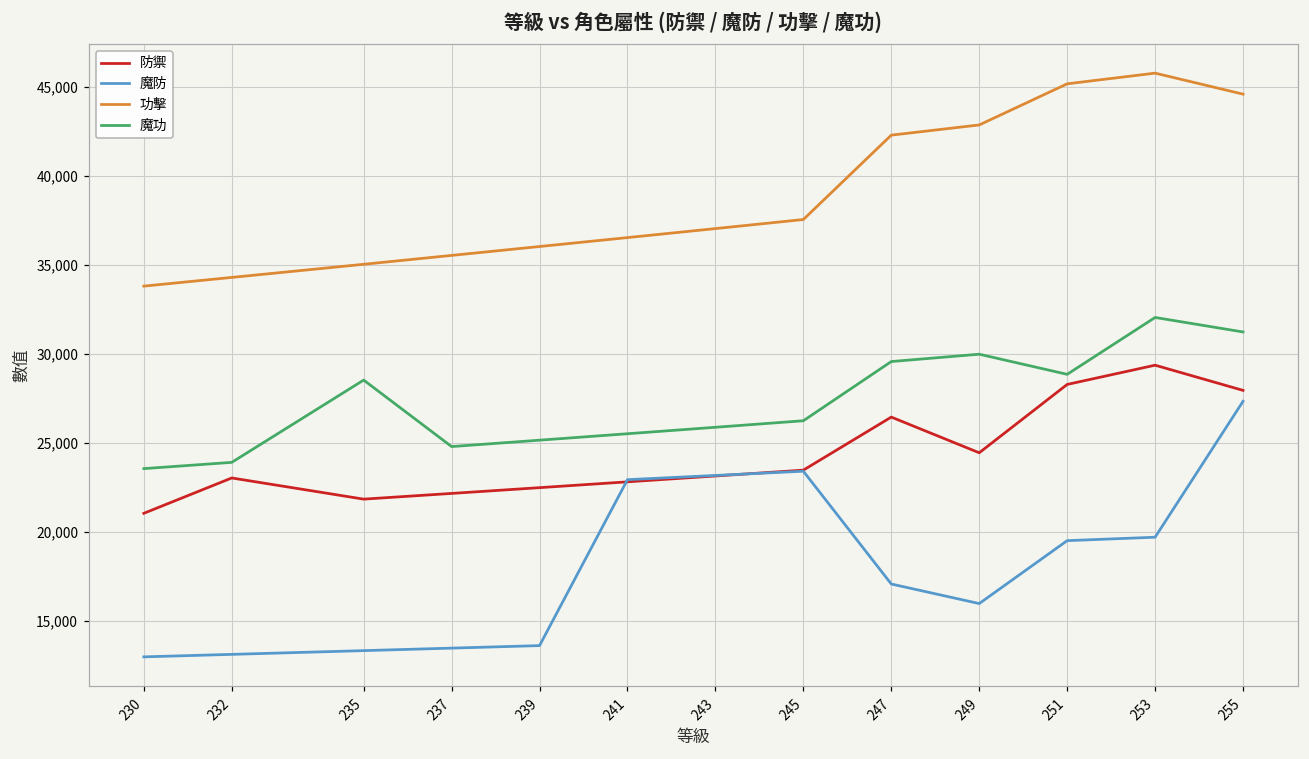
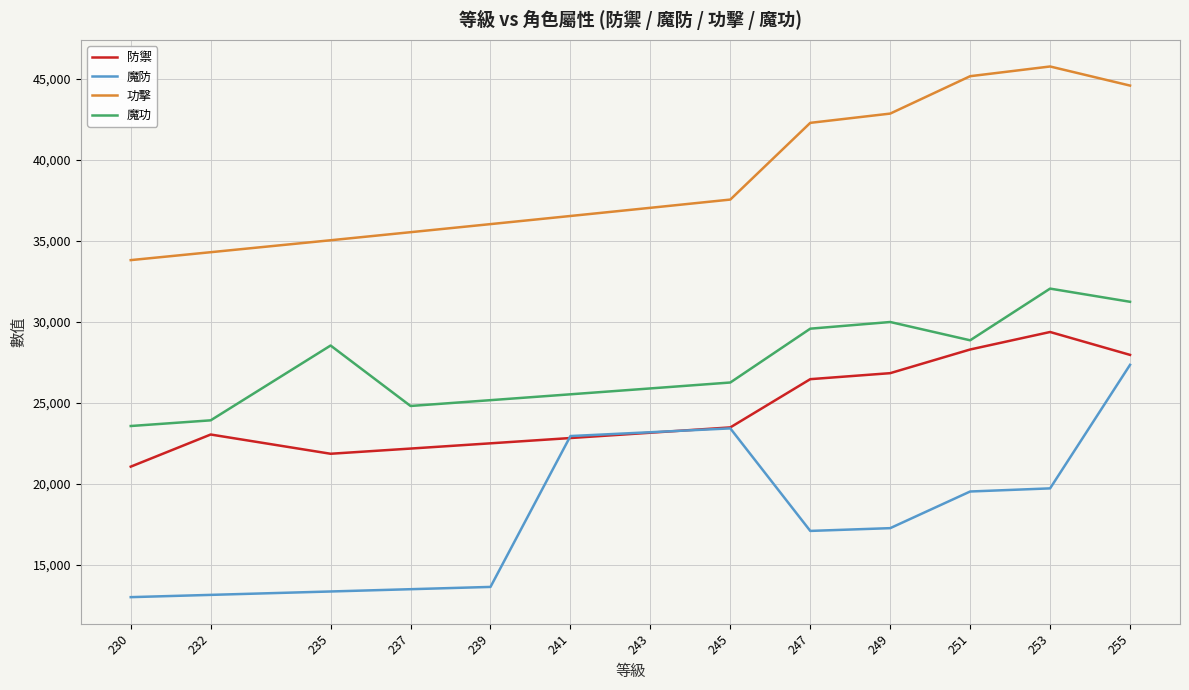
防禦, 249: 24,500 -> 26,800
魔防, 249: 16,000 -> 17,300
